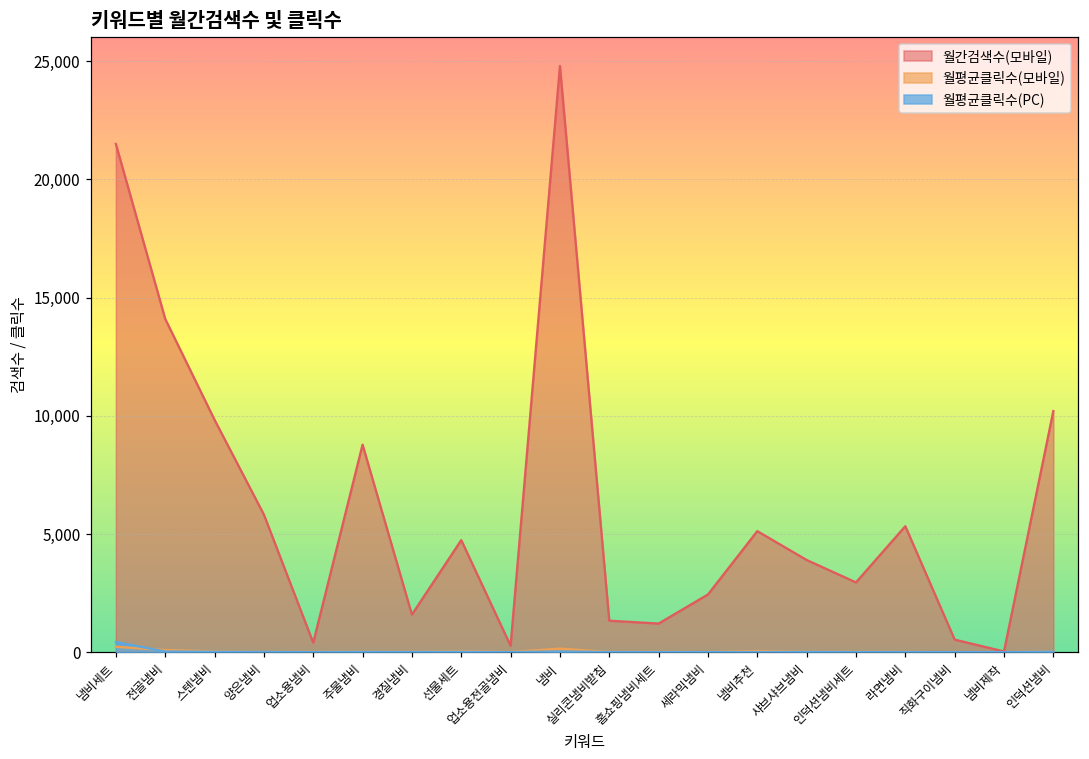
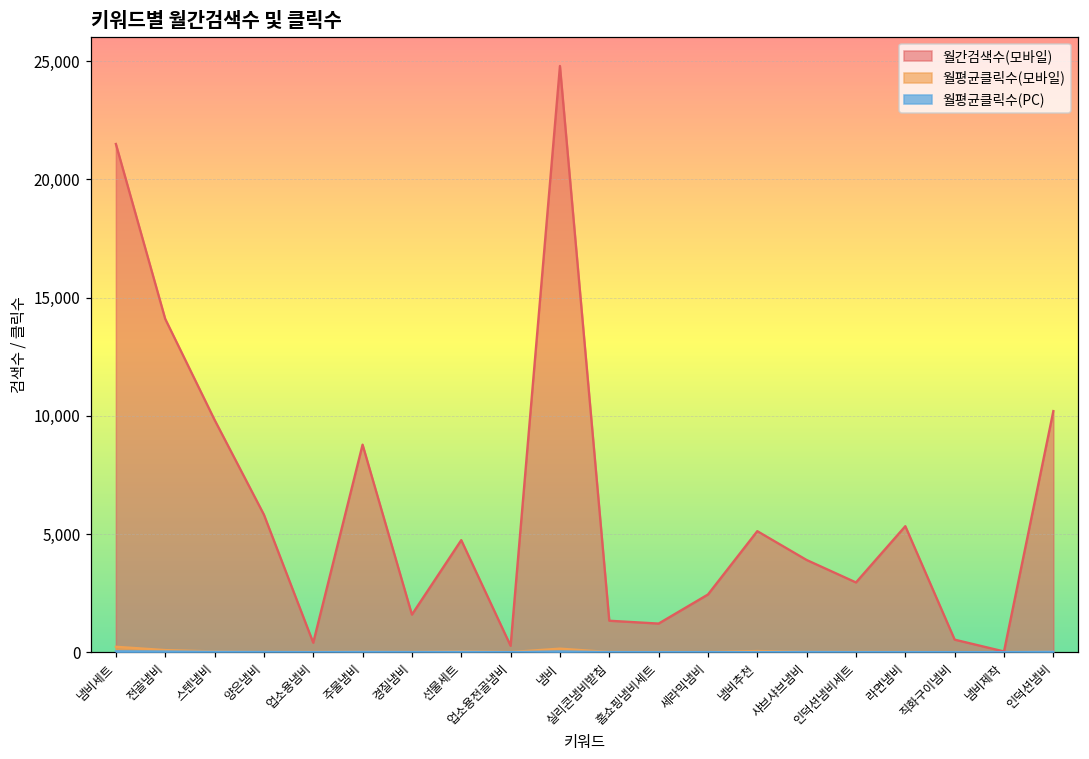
월평균클릭수(PC), 냄비세트: 400 -> 0
